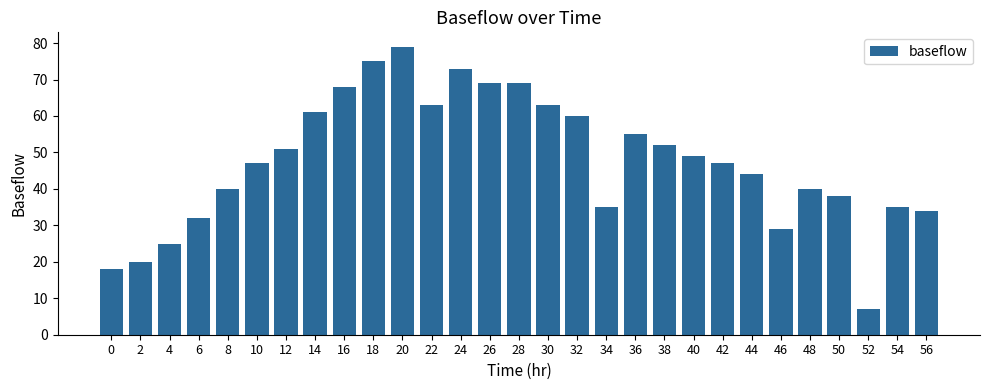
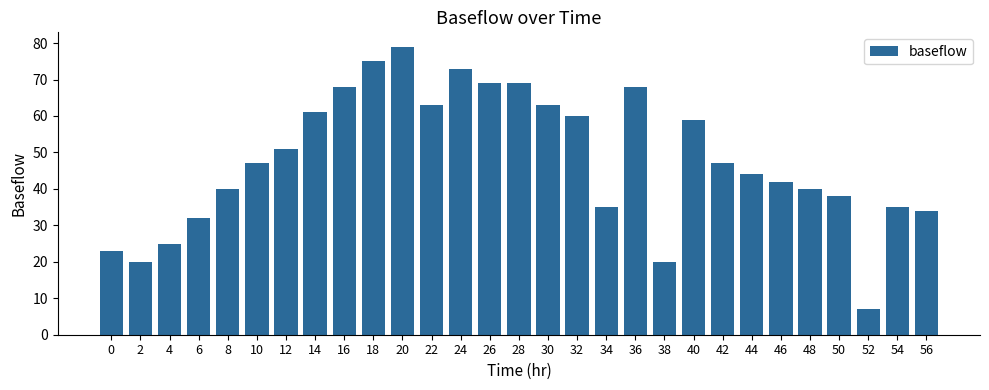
0: 18 -> 23
36: 55 -> 68
38: 52 -> 20
40: 49 -> 59
46: 29 -> 42
